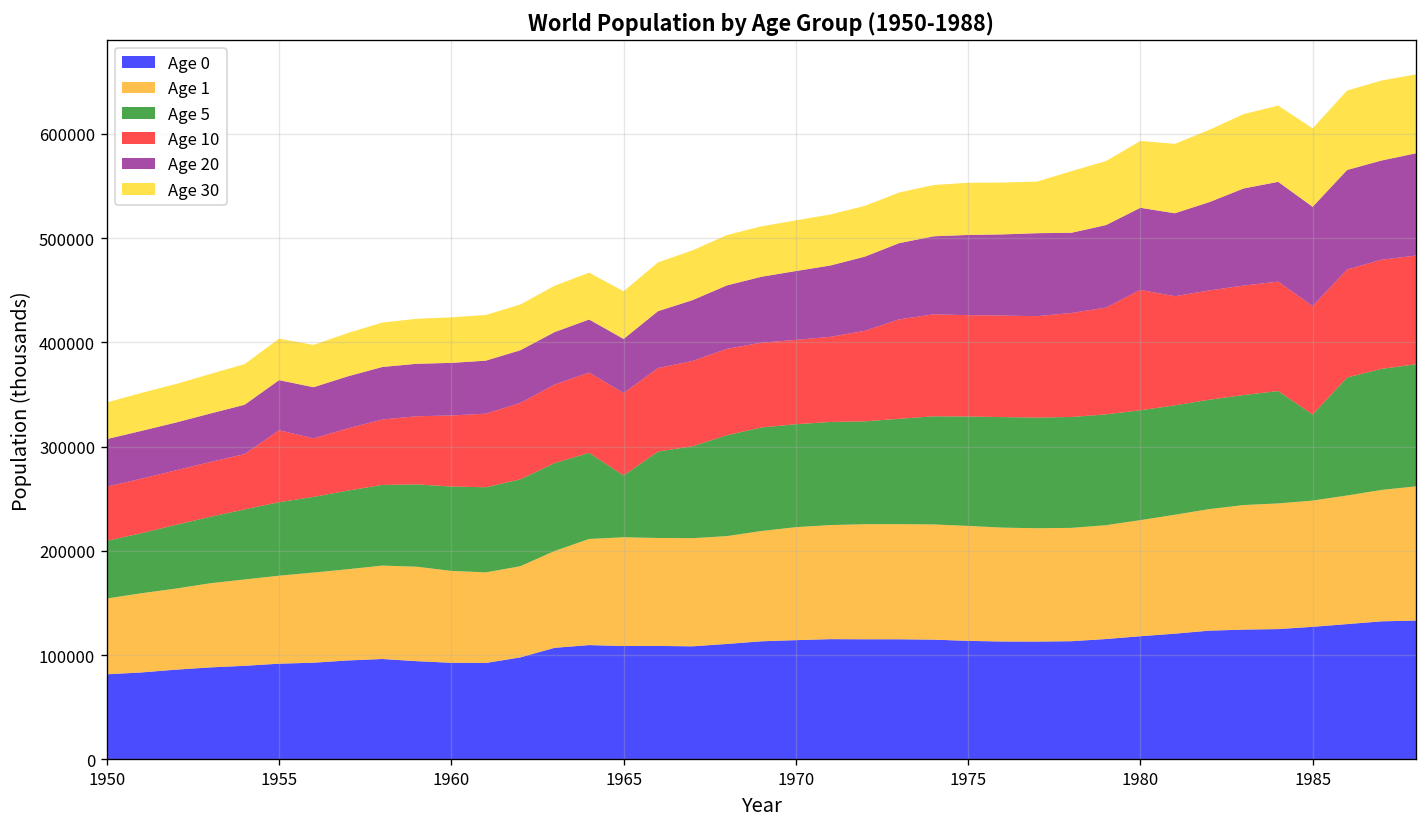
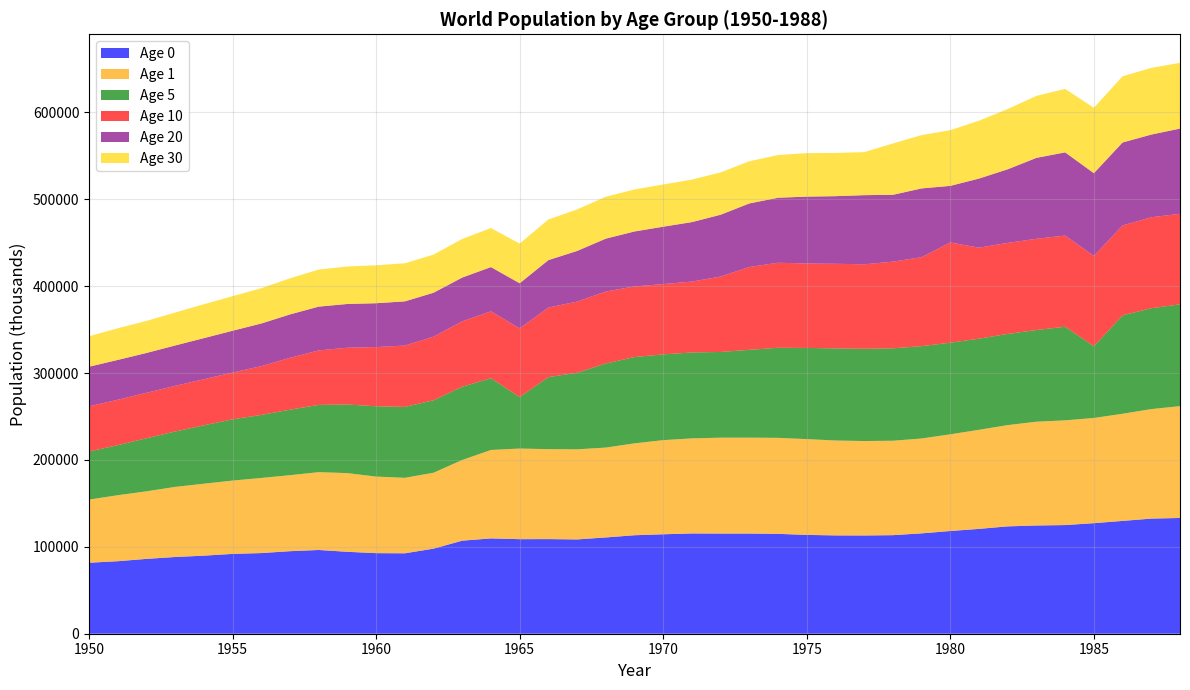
Age 10, 1955: 70000 -> 50000
Age 20, 1980: 80000 -> 70000
